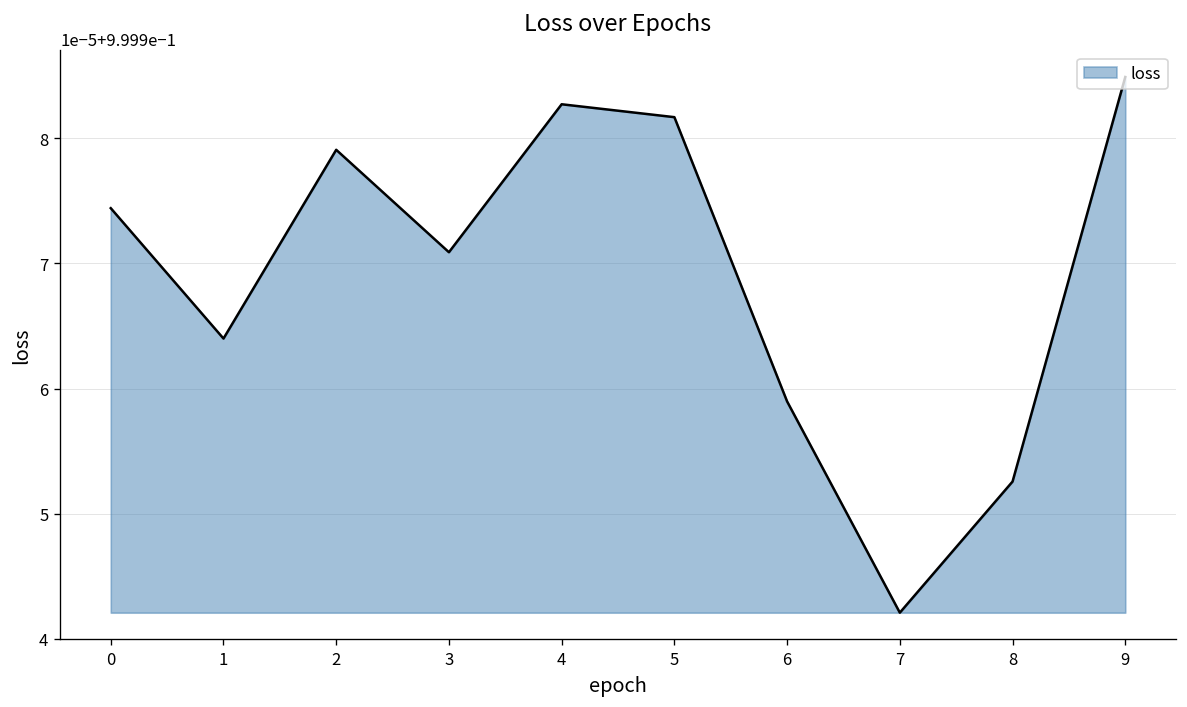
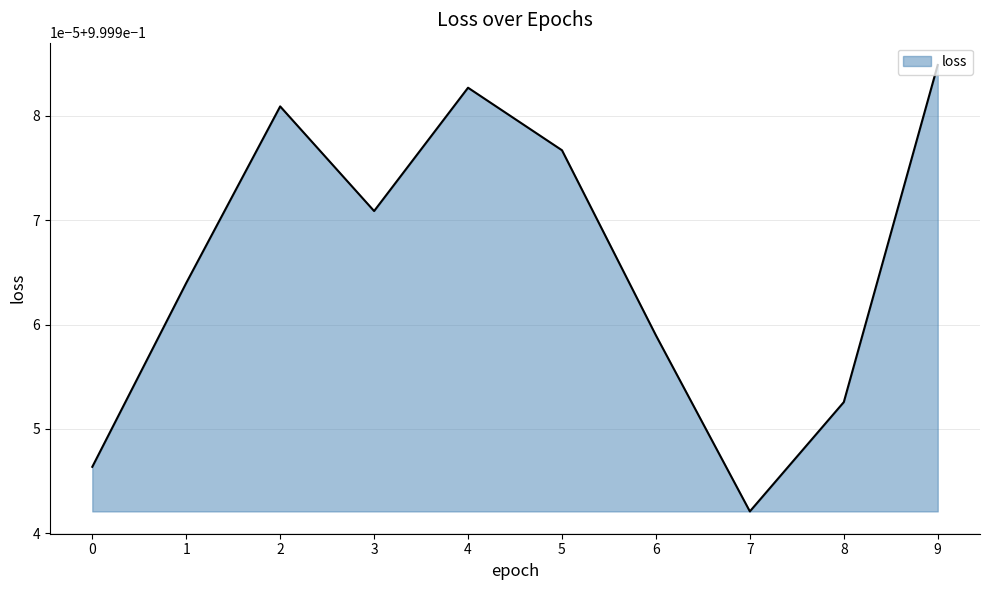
0: 0.9999744 -> 0.9999464
2: 0.9999791 -> 0.9999809
5: 0.9999817 -> 0.9999767
